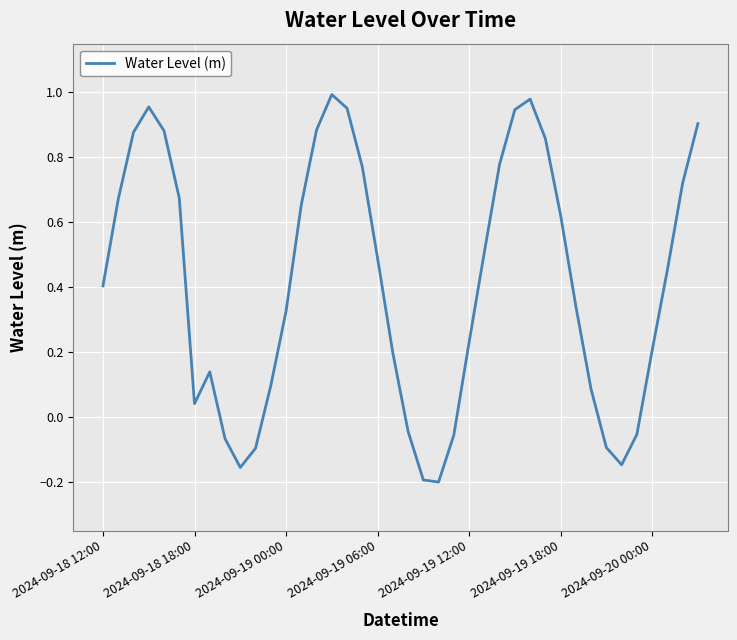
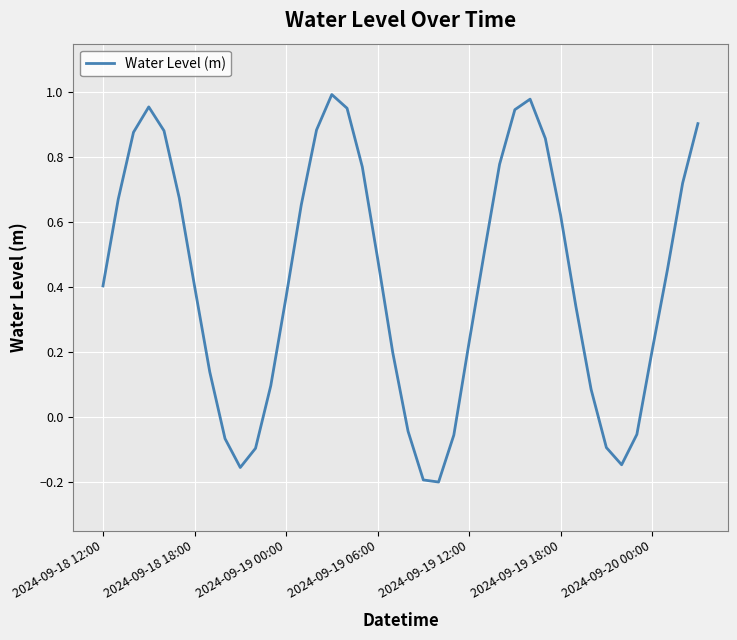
2024-09-18 18:00: 0.04 -> 0.40
2024-09-19 00:00: 0.33 -> 0.37
